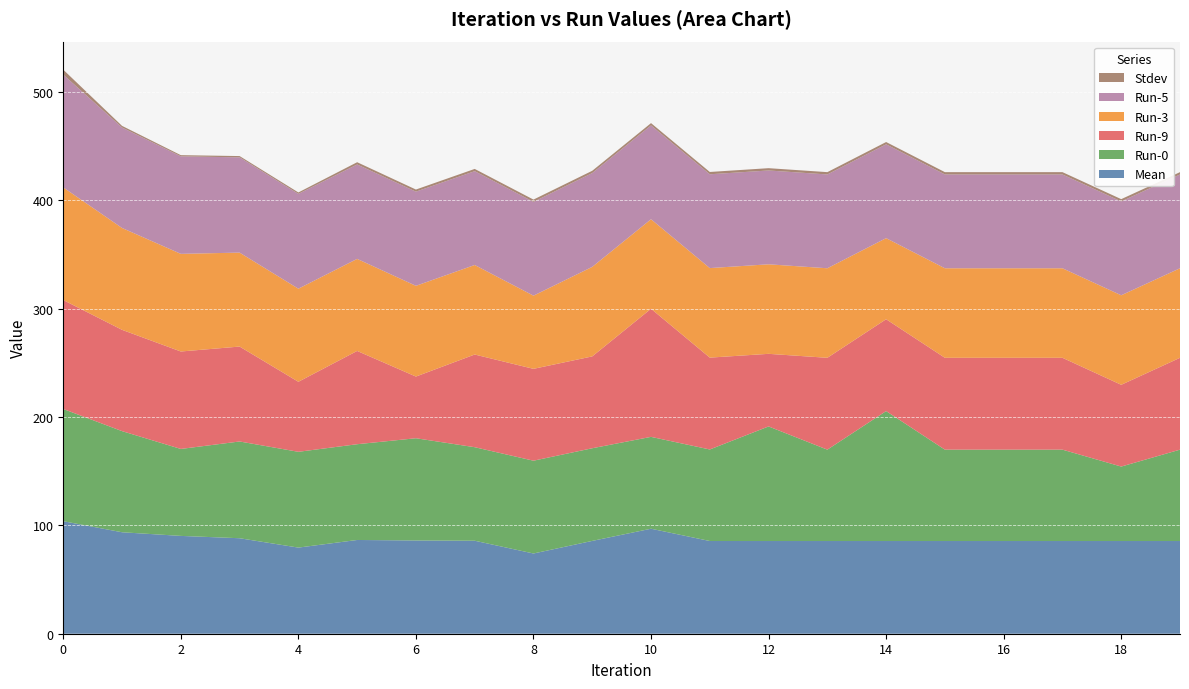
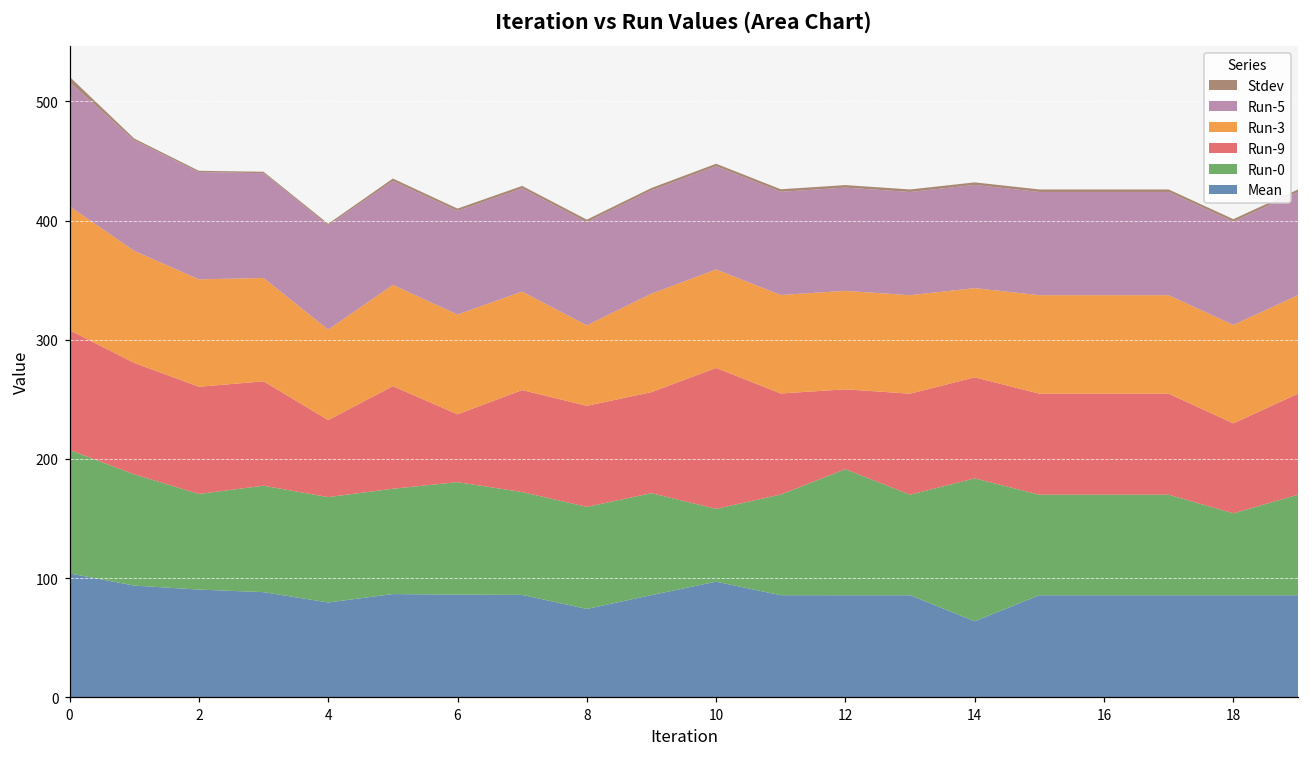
Run-3, 4: 86 -> 76
Run-0, 10: 85 -> 61
Mean, 14: 86 -> 64
